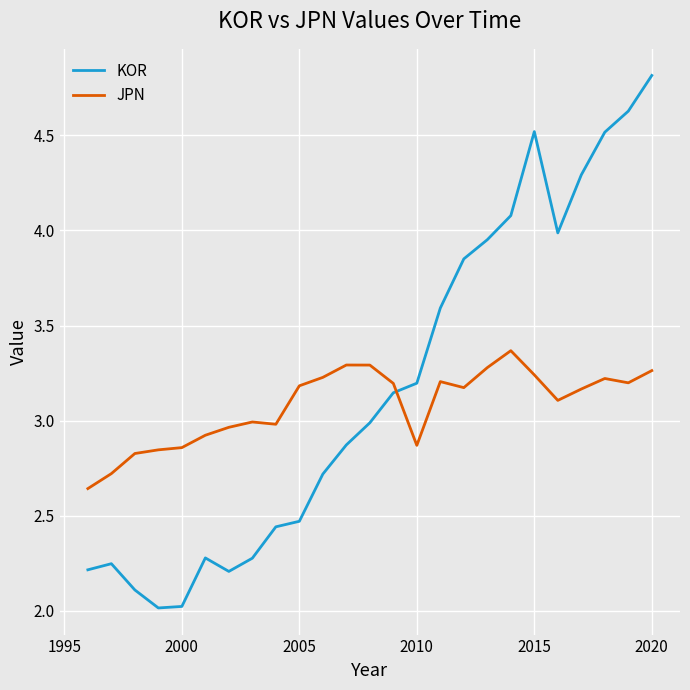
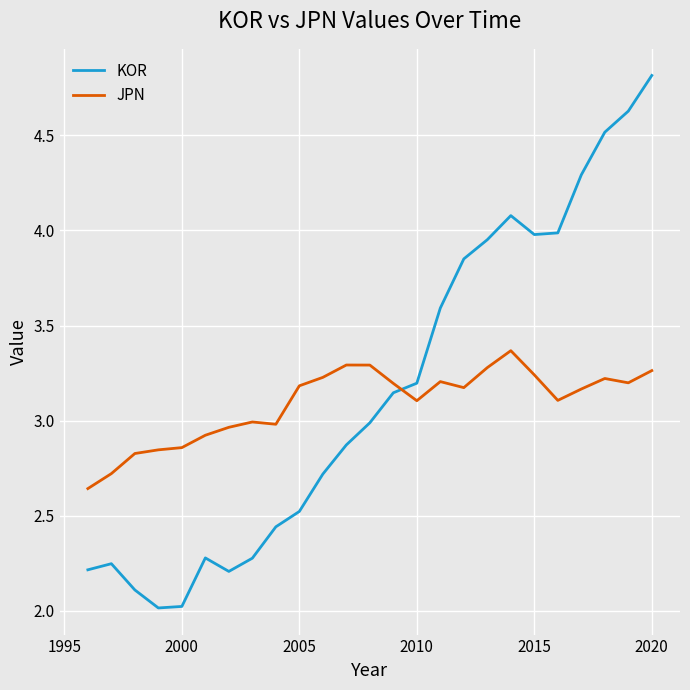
KOR, 2005: 2.47 -> 2.52
JPN, 2010: 2.87 -> 3.10
KOR, 2015: 4.52 -> 3.98
